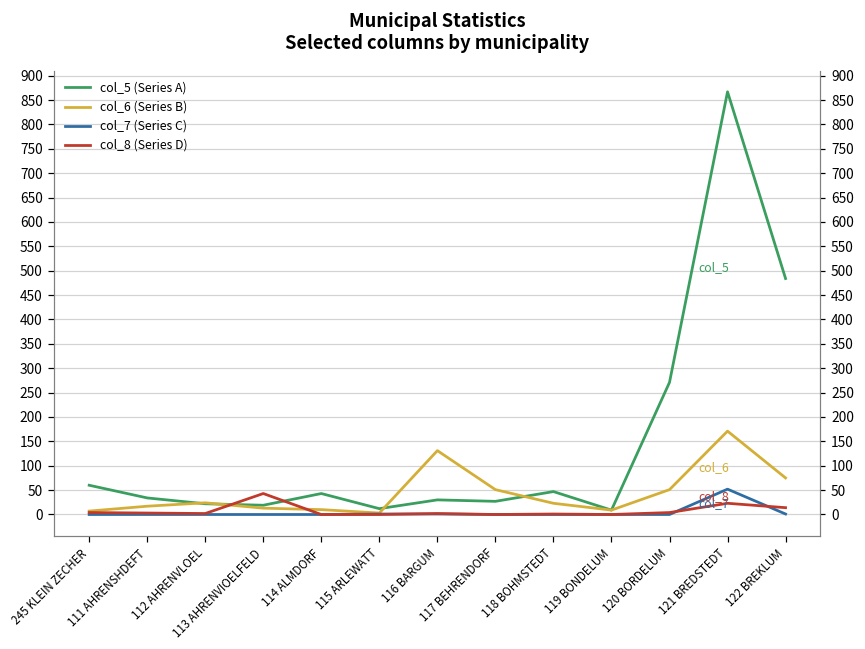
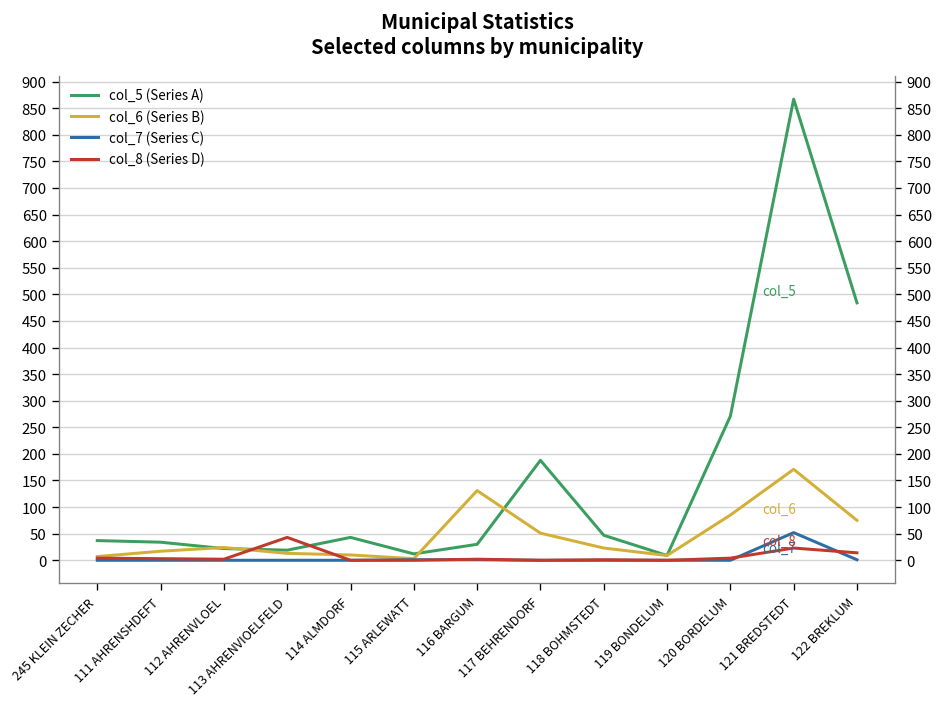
col_5 (Series A), 245 KLEIN ZECHER: 60 -> 40
col_5 (Series A), 117 BEHRENDORF: 30 -> 190
col_6 (Series B), 120 BORDELUM: 50 -> 90
